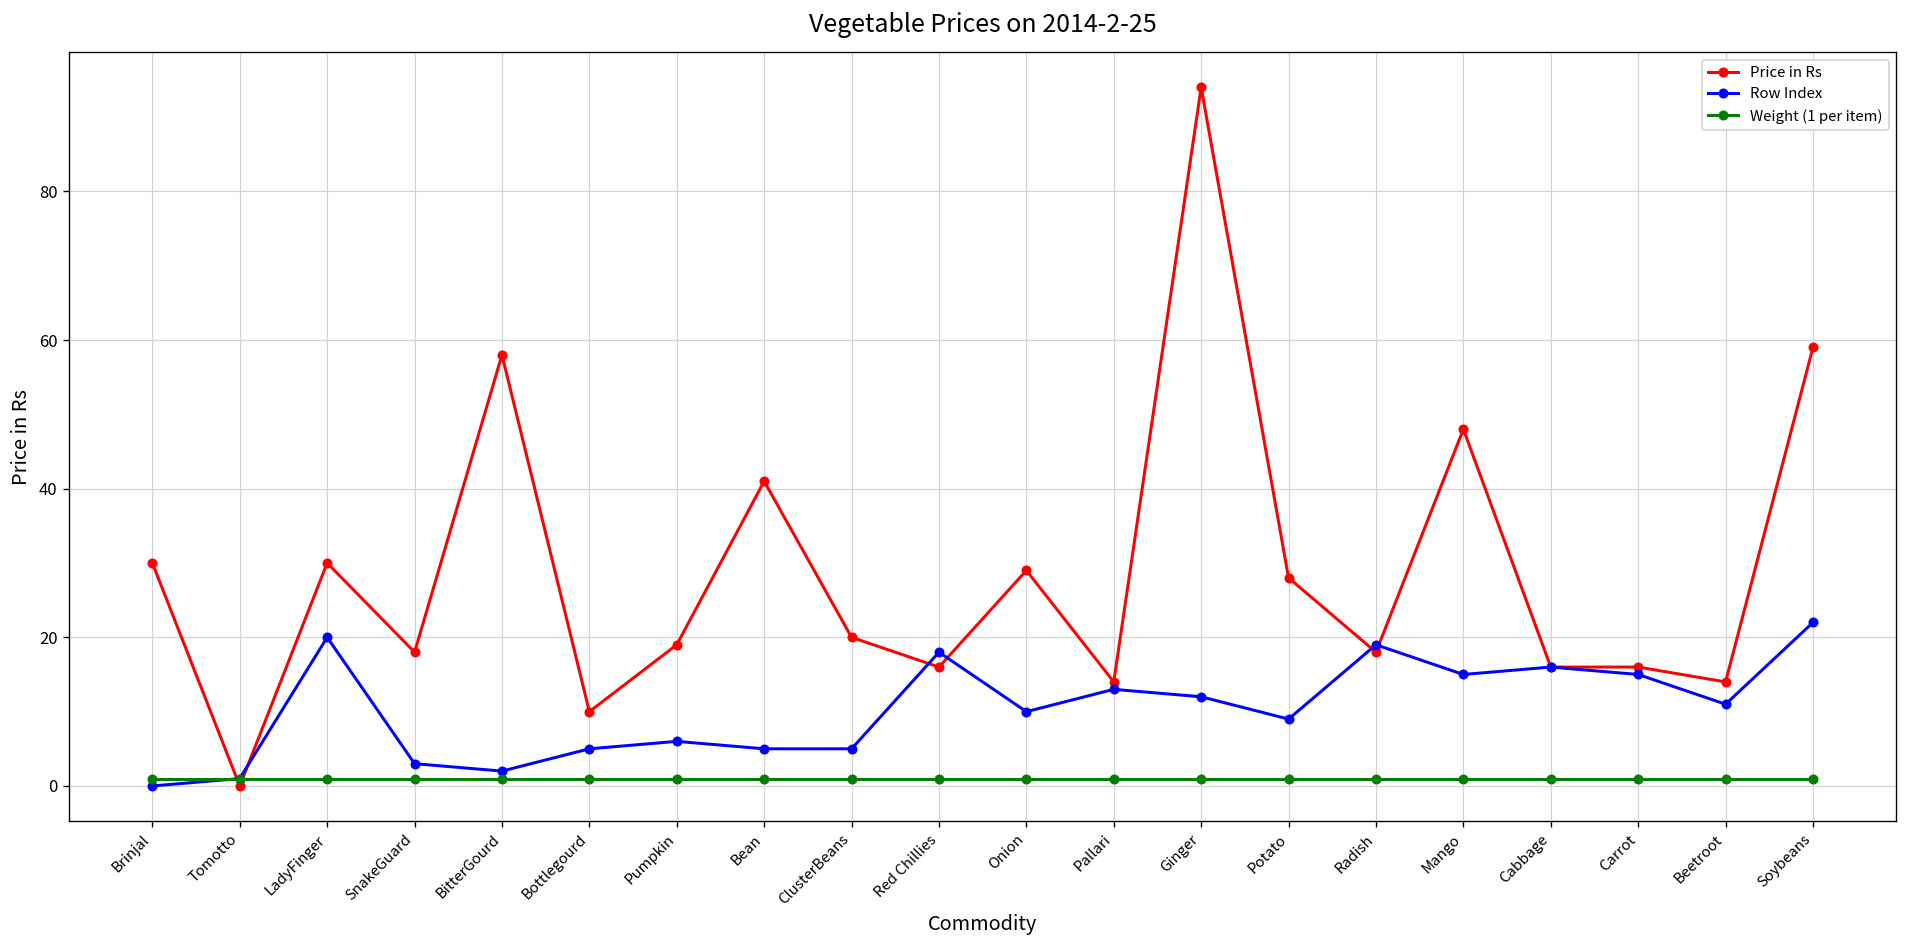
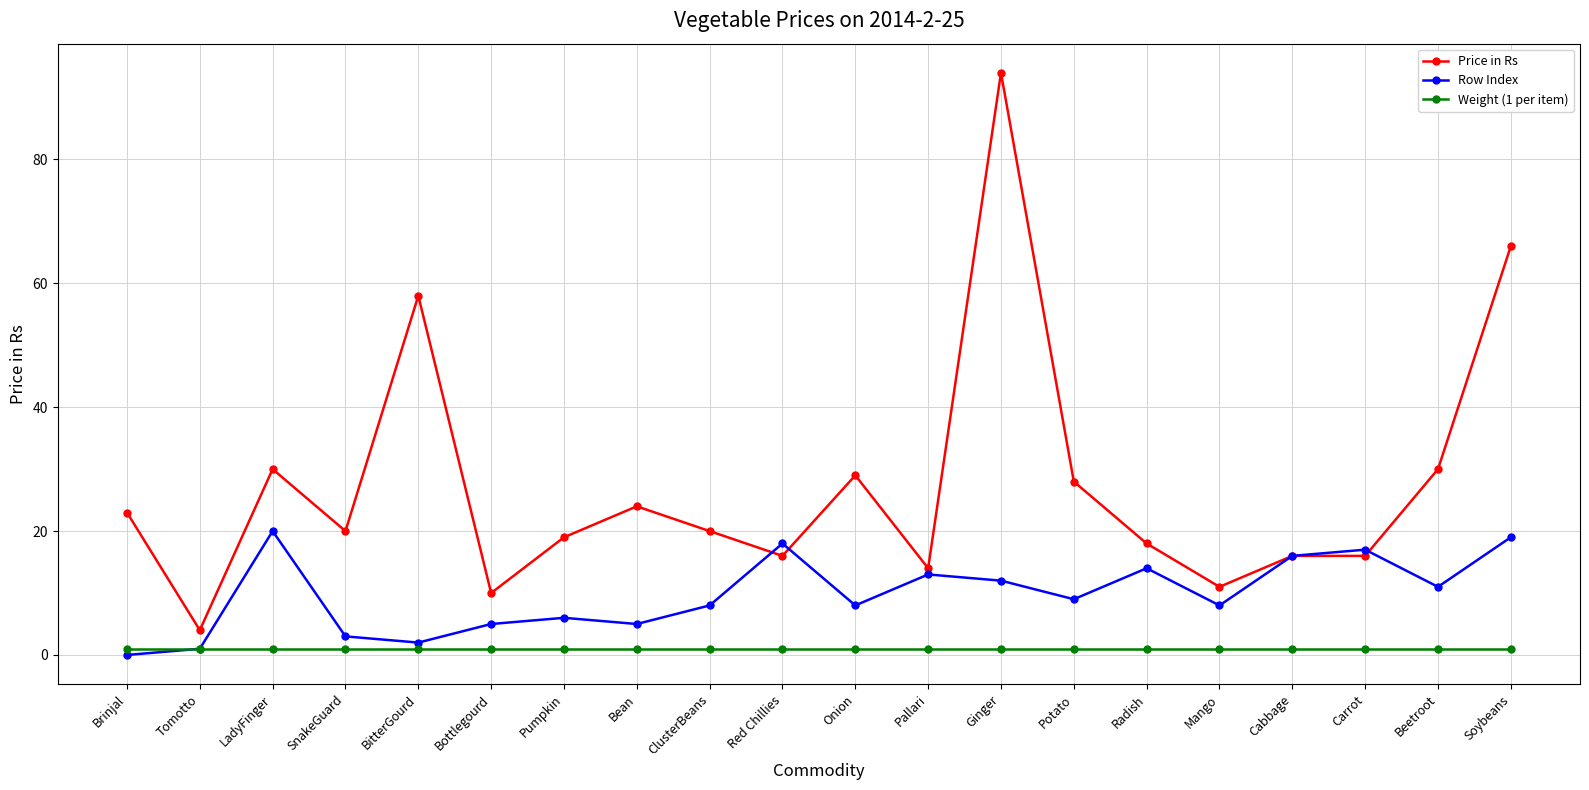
Price in Rs, Brinjal: 30 -> 23
Price in Rs, Tomotto: 0 -> 4
Price in Rs, SnakeGuard: 18 -> 20
Price in Rs, Bean: 41 -> 24
Row Index, ClusterBeans: 5 -> 8
Row Index, Onion: 10 -> 8
Row Index, Radish: 19 -> 14
Price in Rs, Mango: 48 -> 11
Row Index, Mango: 15 -> 8
Row Index, Carrot: 15 -> 17
Price in Rs, Beetroot: 14 -> 30
Price in Rs, Soybeans: 59 -> 66
Row Index, Soybeans: 22 -> 19
